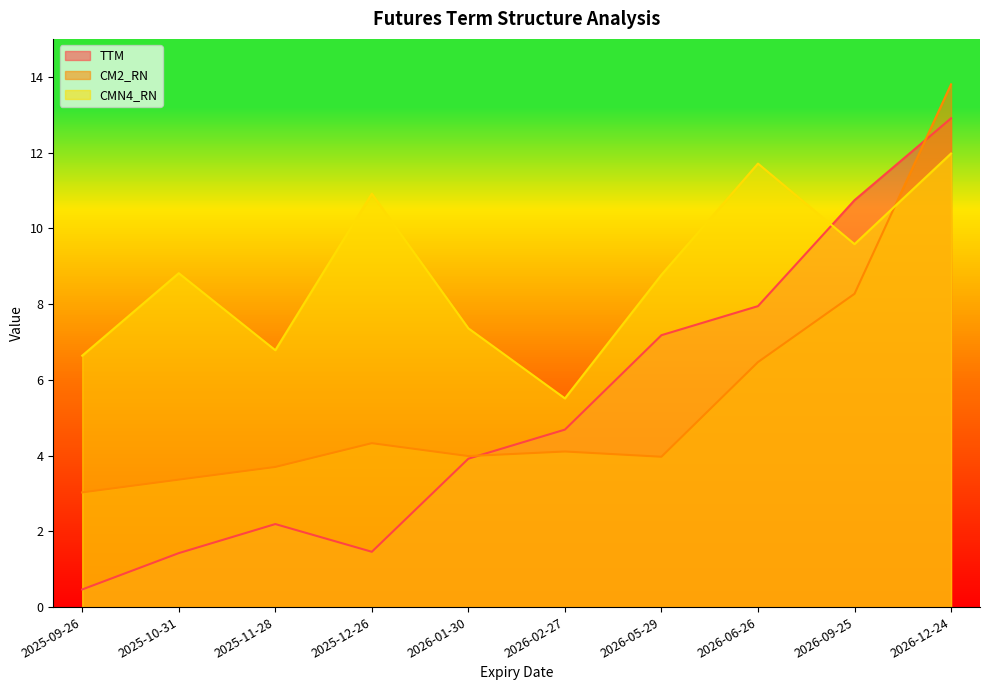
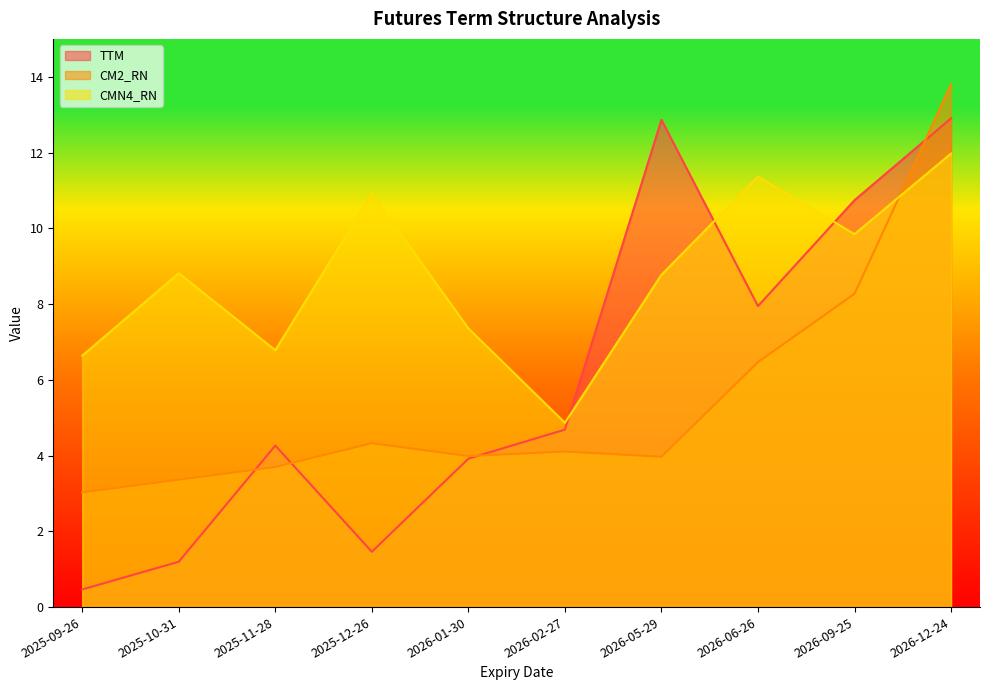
TTM, 2025-10-31: 1.4 -> 1.2
TTM, 2025-11-28: 2.2 -> 4.3
CMN4_RN, 2026-02-27: 5.5 -> 4.9
TTM, 2026-05-29: 7.2 -> 12.9
CMN4_RN, 2026-06-26: 11.7 -> 11.4
CMN4_RN, 2026-09-25: 9.6 -> 9.8
